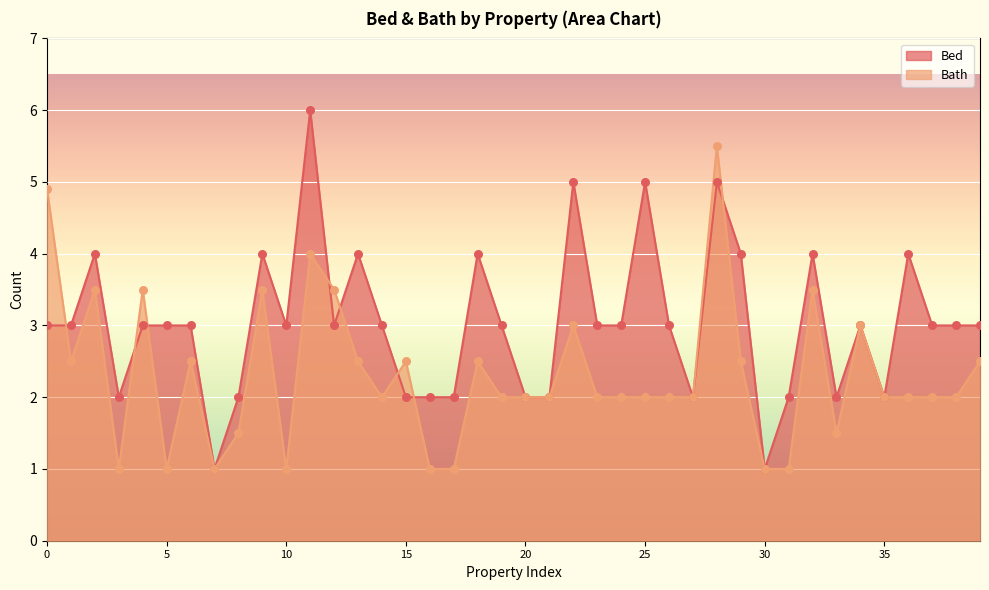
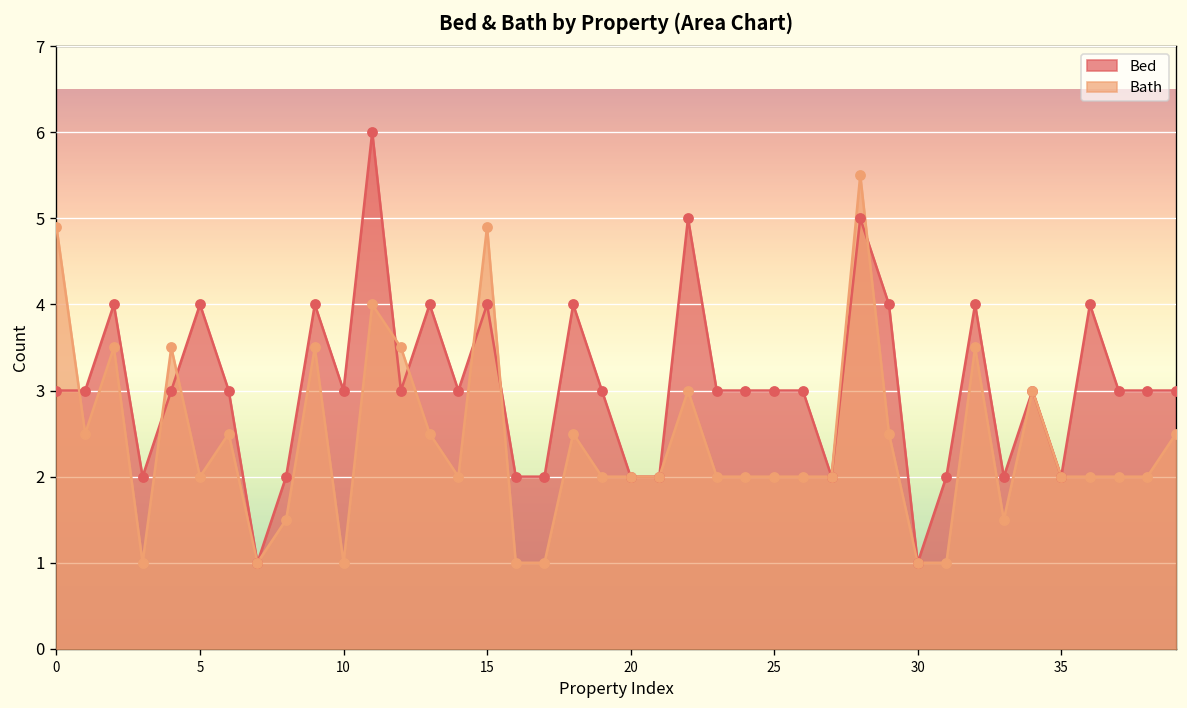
Bed, 5: 3 -> 4
Bath, 5: 1 -> 2
Bed, 15: 2 -> 4
Bath, 15: 2.5 -> 4.9
Bed, 25: 5 -> 3
